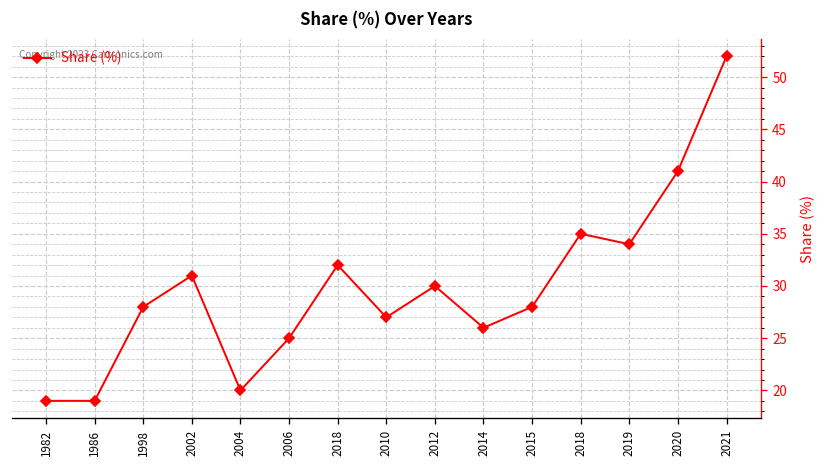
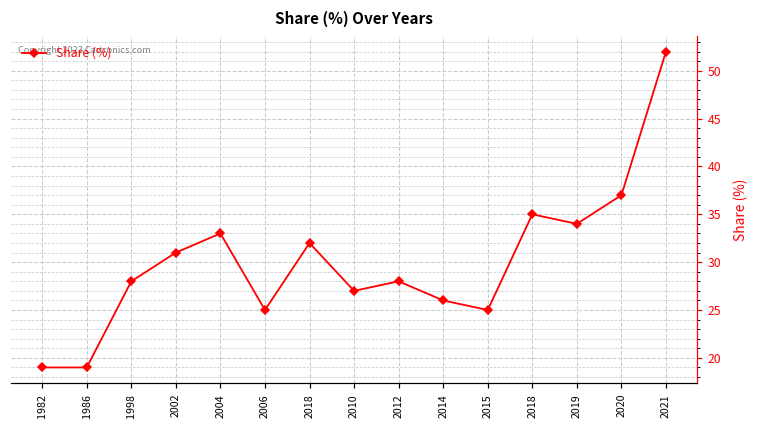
2004: 20 -> 33
2012: 30 -> 28
2015: 28 -> 25
2020: 41 -> 37
